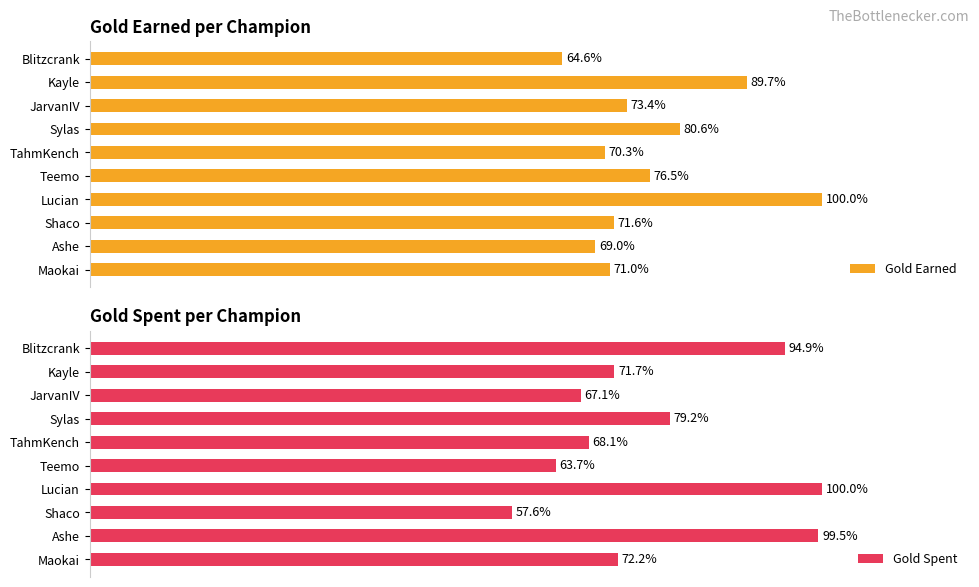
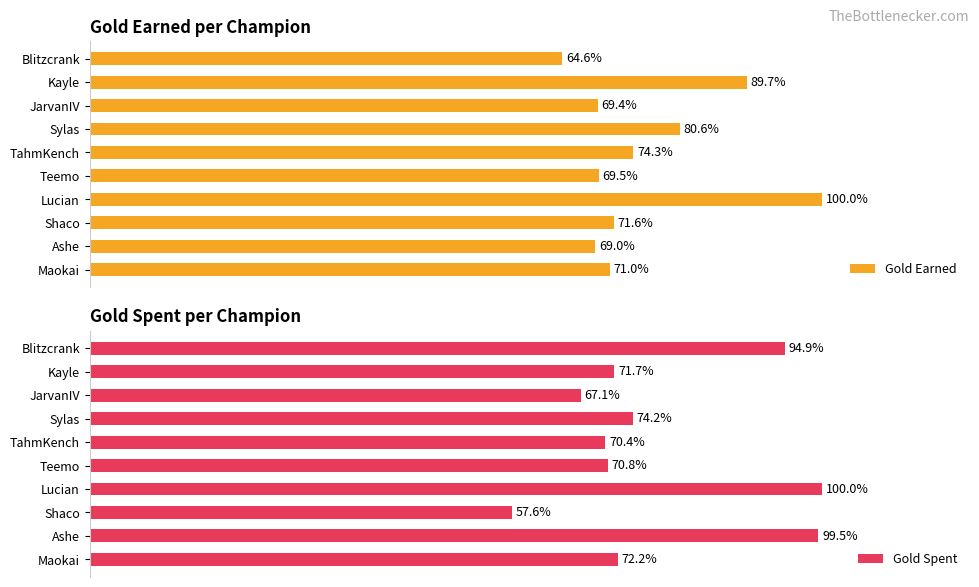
Gold Earned per Champion, JarvanIV: 73.4% -> 69.4%
Gold Earned per Champion, TahmKench: 70.3% -> 74.3%
Gold Earned per Champion, Teemo: 76.5% -> 69.5%
Gold Spent per Champion, Sylas: 79.2% -> 74.2%
Gold Spent per Champion, TahmKench: 68.1% -> 70.4%
Gold Spent per Champion, Teemo: 63.7% -> 70.8%
